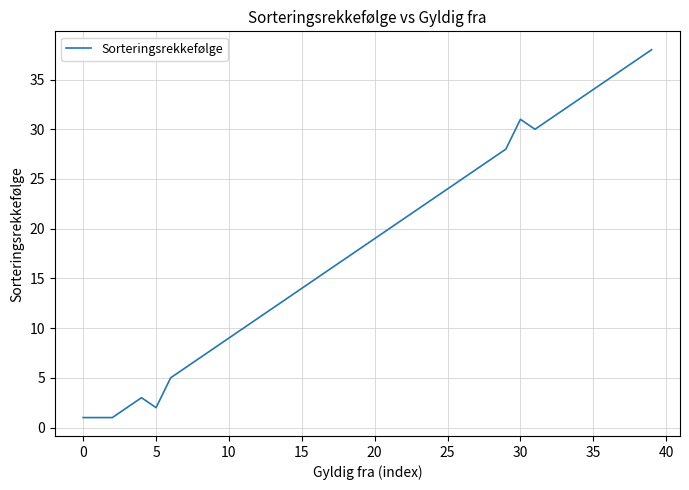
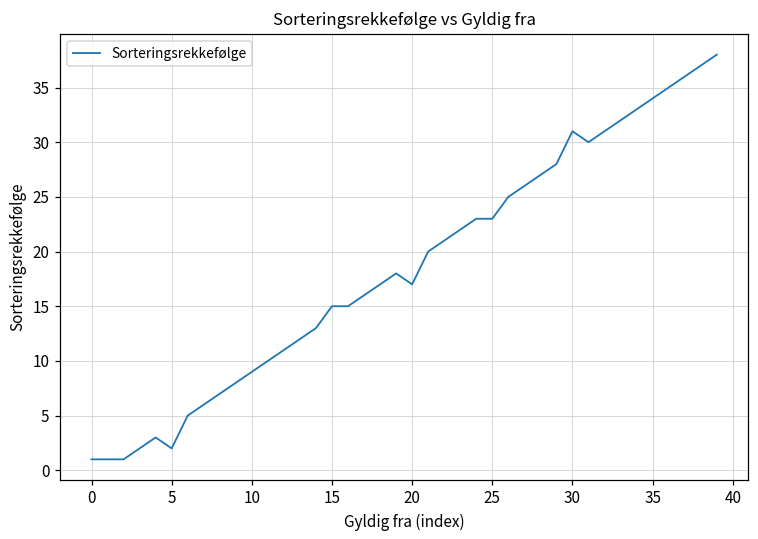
15: 14 -> 15
20: 19 -> 17
25: 24 -> 23
